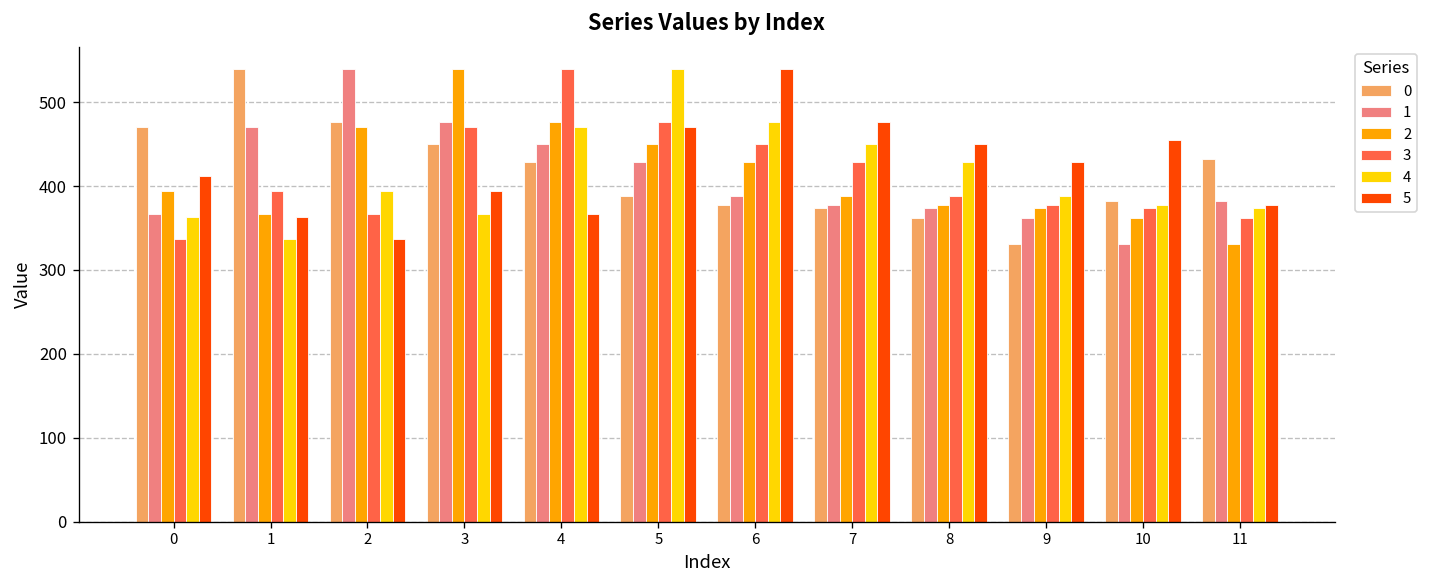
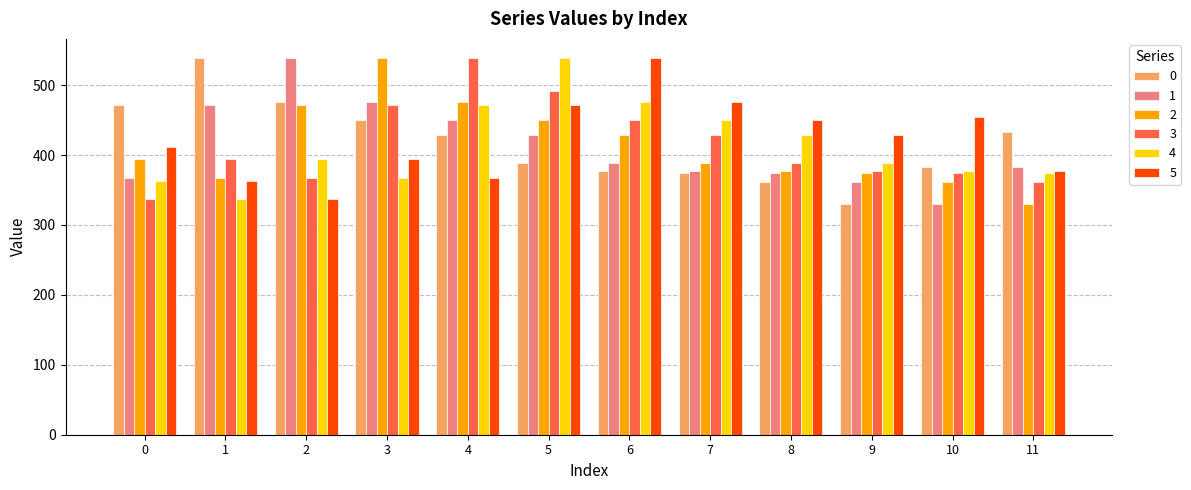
3, 5: 480 -> 490
